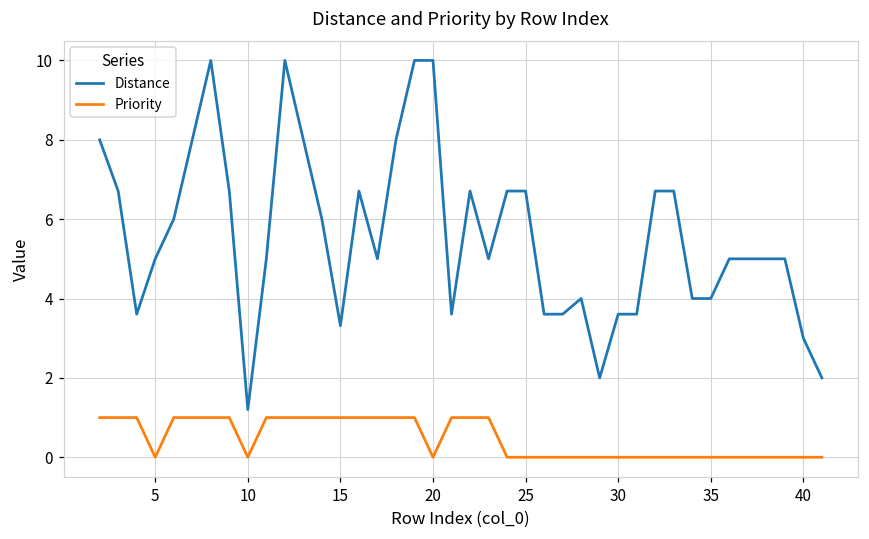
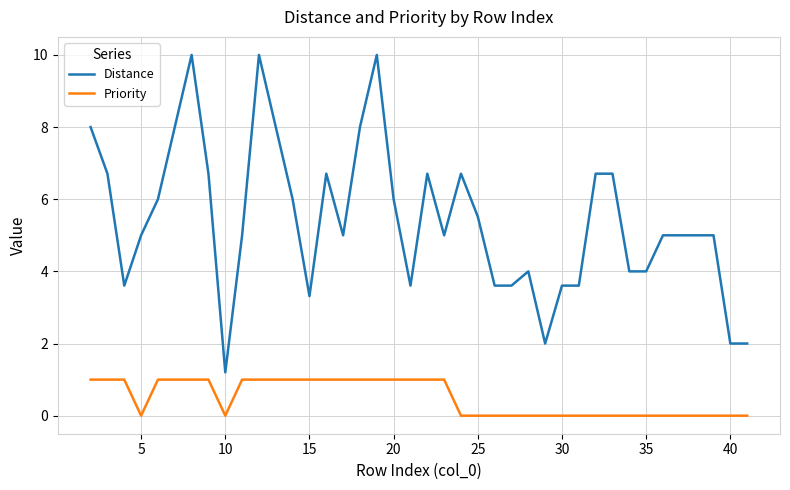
Distance, 20: 10 -> 6
Priority, 20: 0 -> 1
Distance, 25: 6.7 -> 5.5
Distance, 40: 3 -> 2
